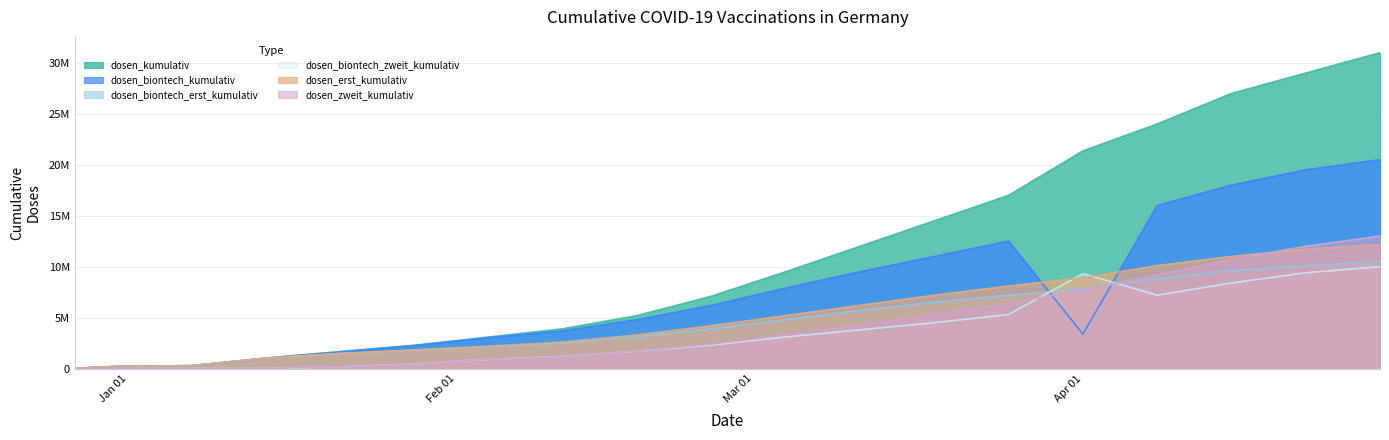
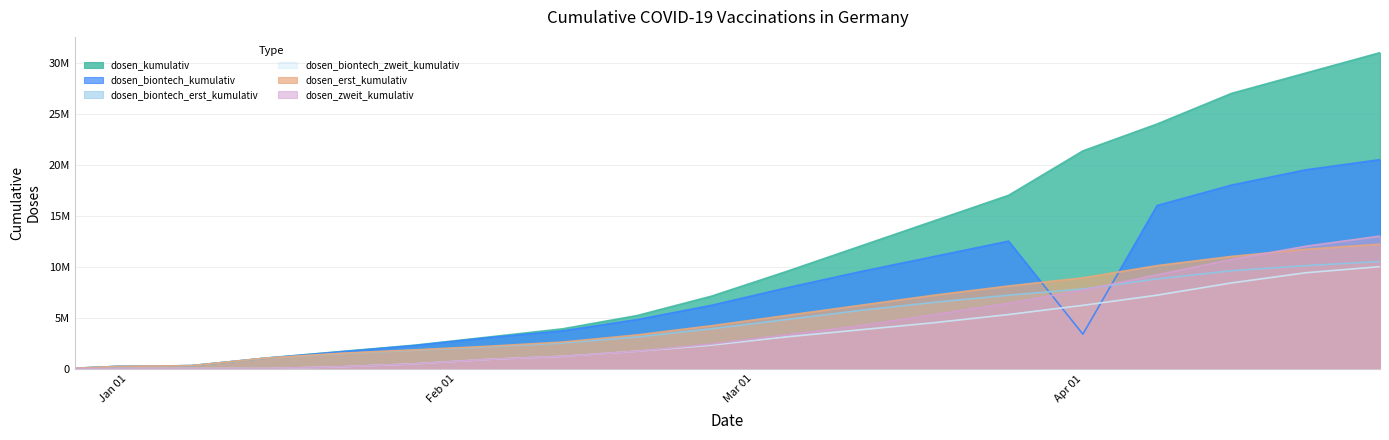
dosen_biontech_zweit_kumulativ, Apr 01: 9300000 -> 6200000
